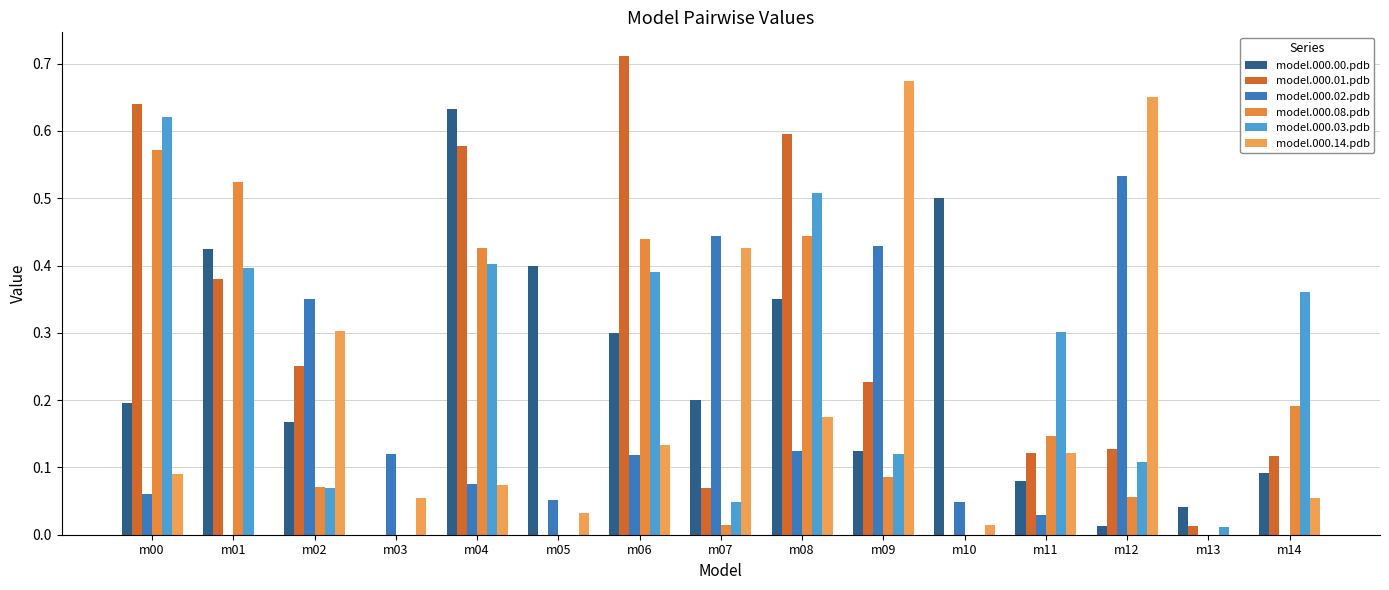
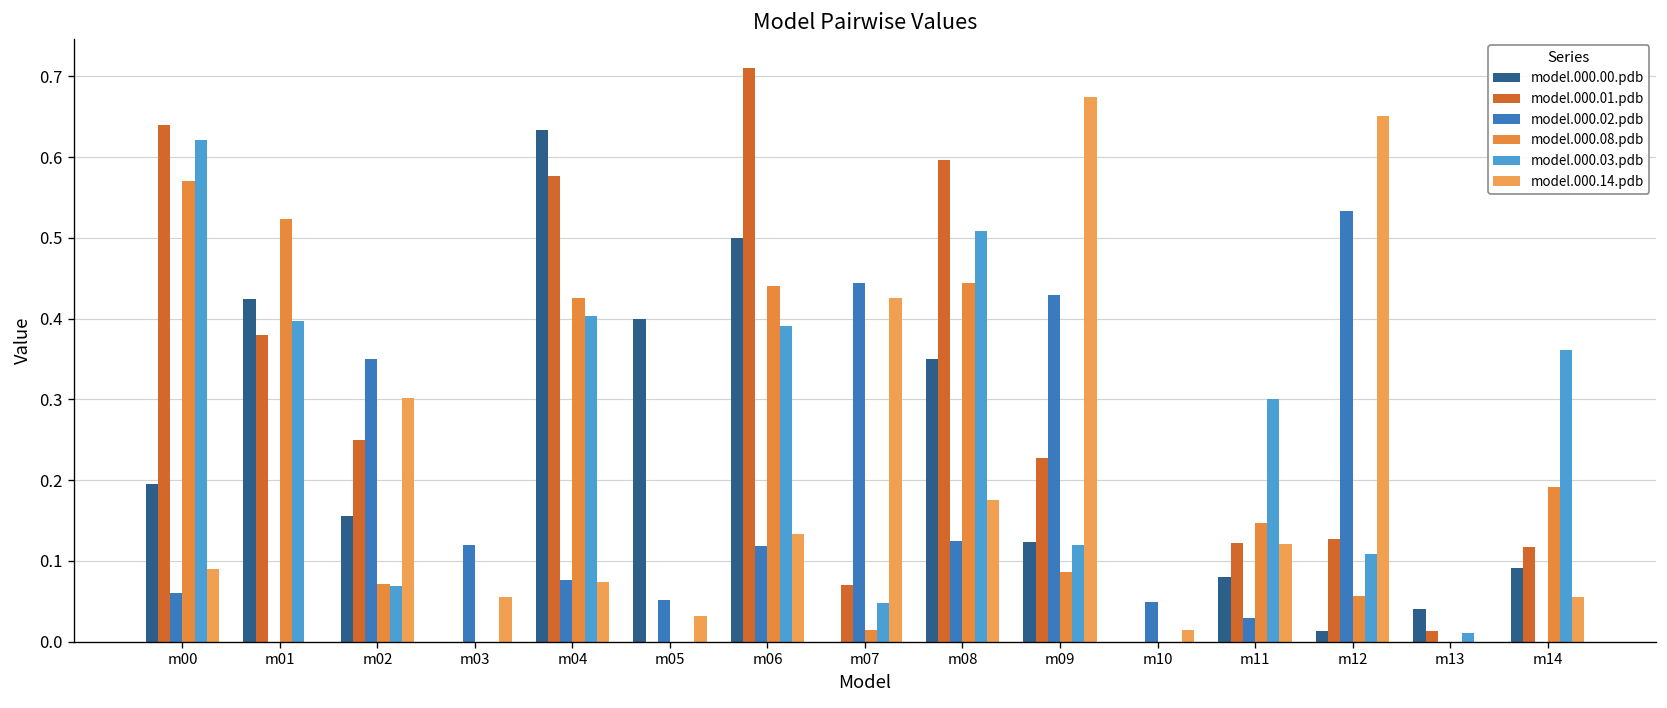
model.000.00.pdb, m02: 0.17 -> 0.16
model.000.00.pdb, m06: 0.3 -> 0.5
model.000.00.pdb, m07: 0.2 -> 0.0
model.000.00.pdb, m10: 0.5 -> 0.0
